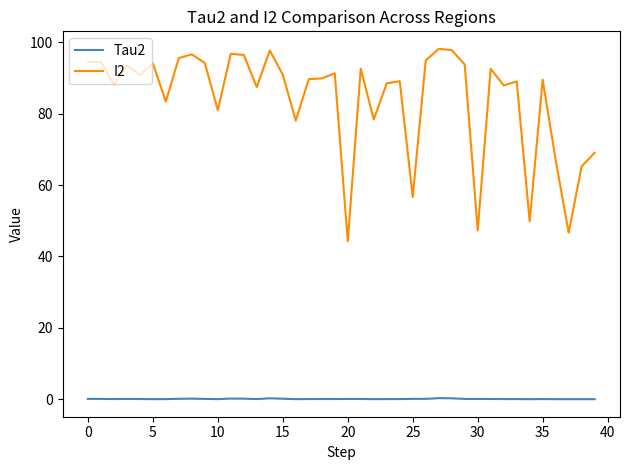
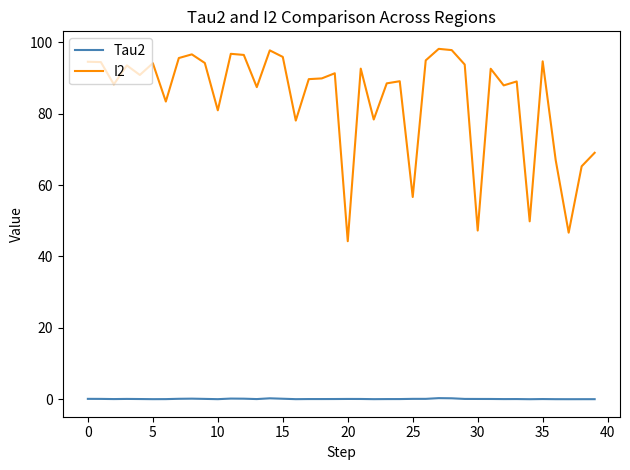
I2, 15: 91 -> 96
I2, 35: 90 -> 95
